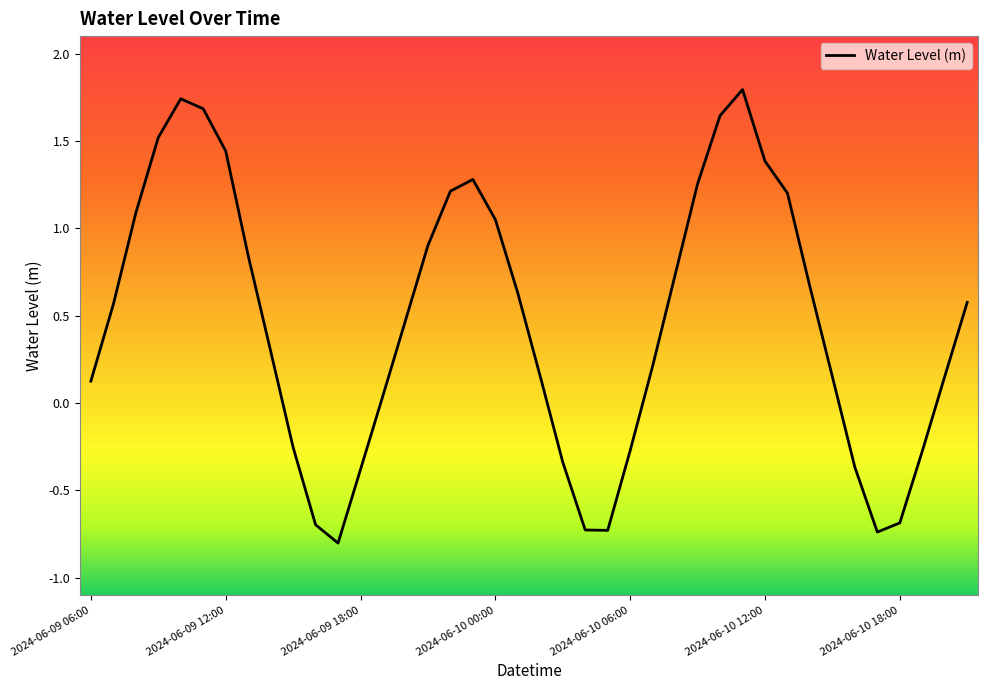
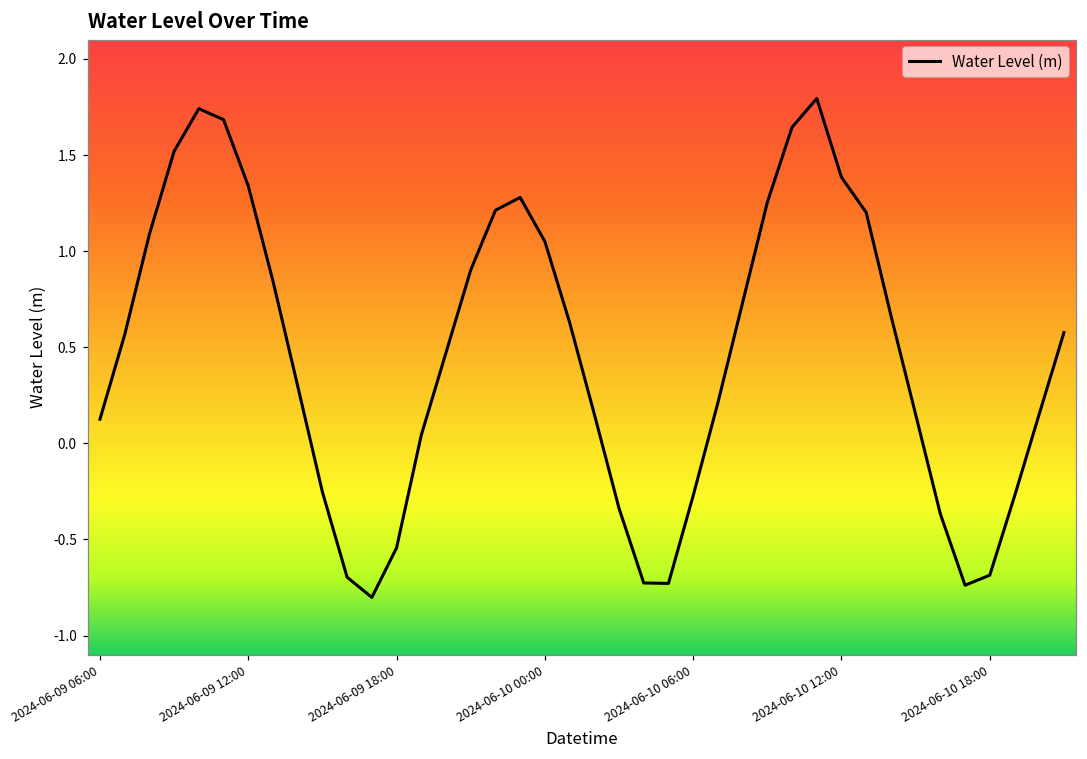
2024-06-09 12:00: 1.44 -> 1.34
2024-06-09 18:00: -0.38 -> -0.54
